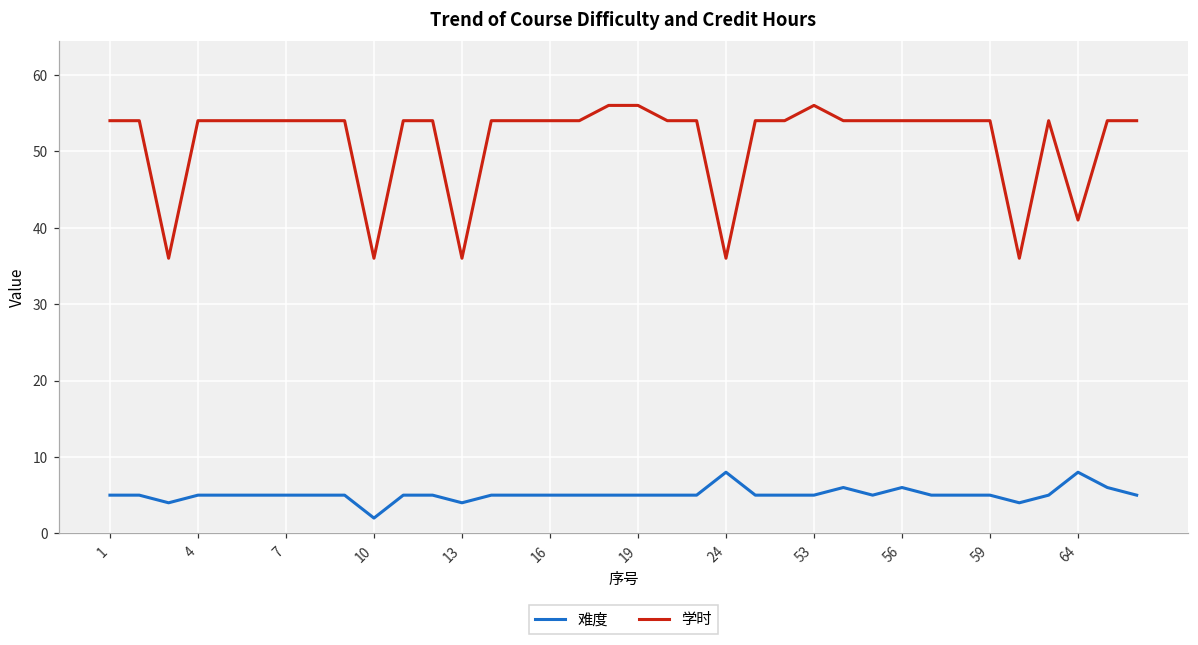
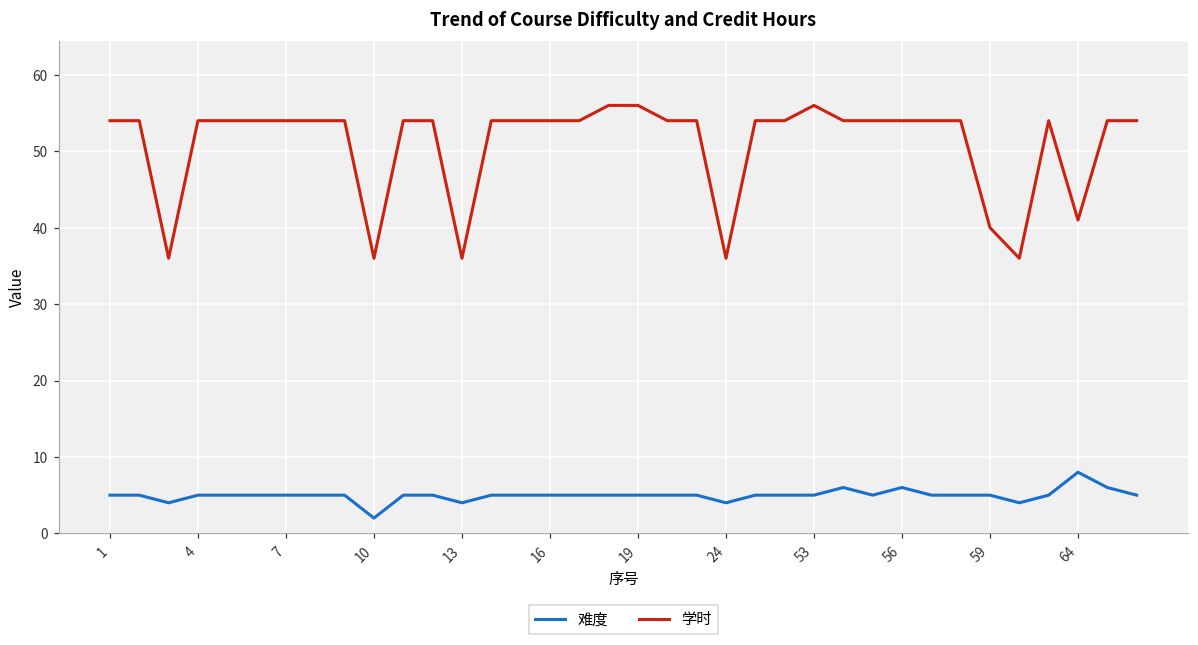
难度, 24: 8 -> 4
学时, 59: 54 -> 40
